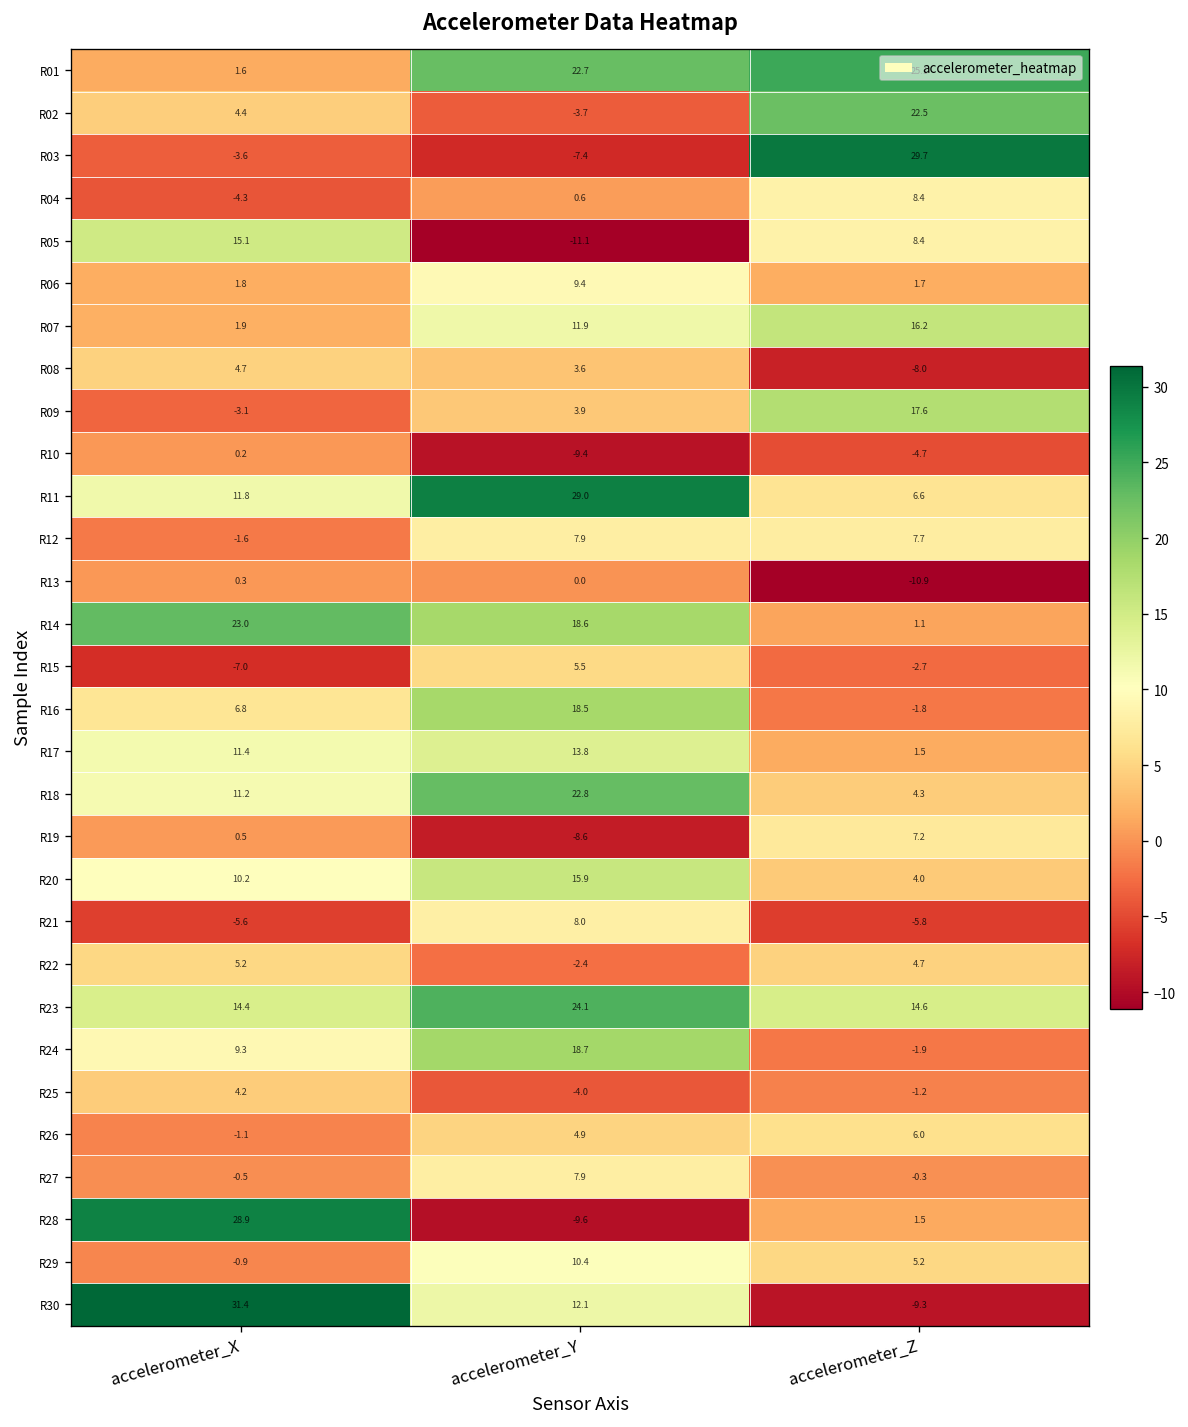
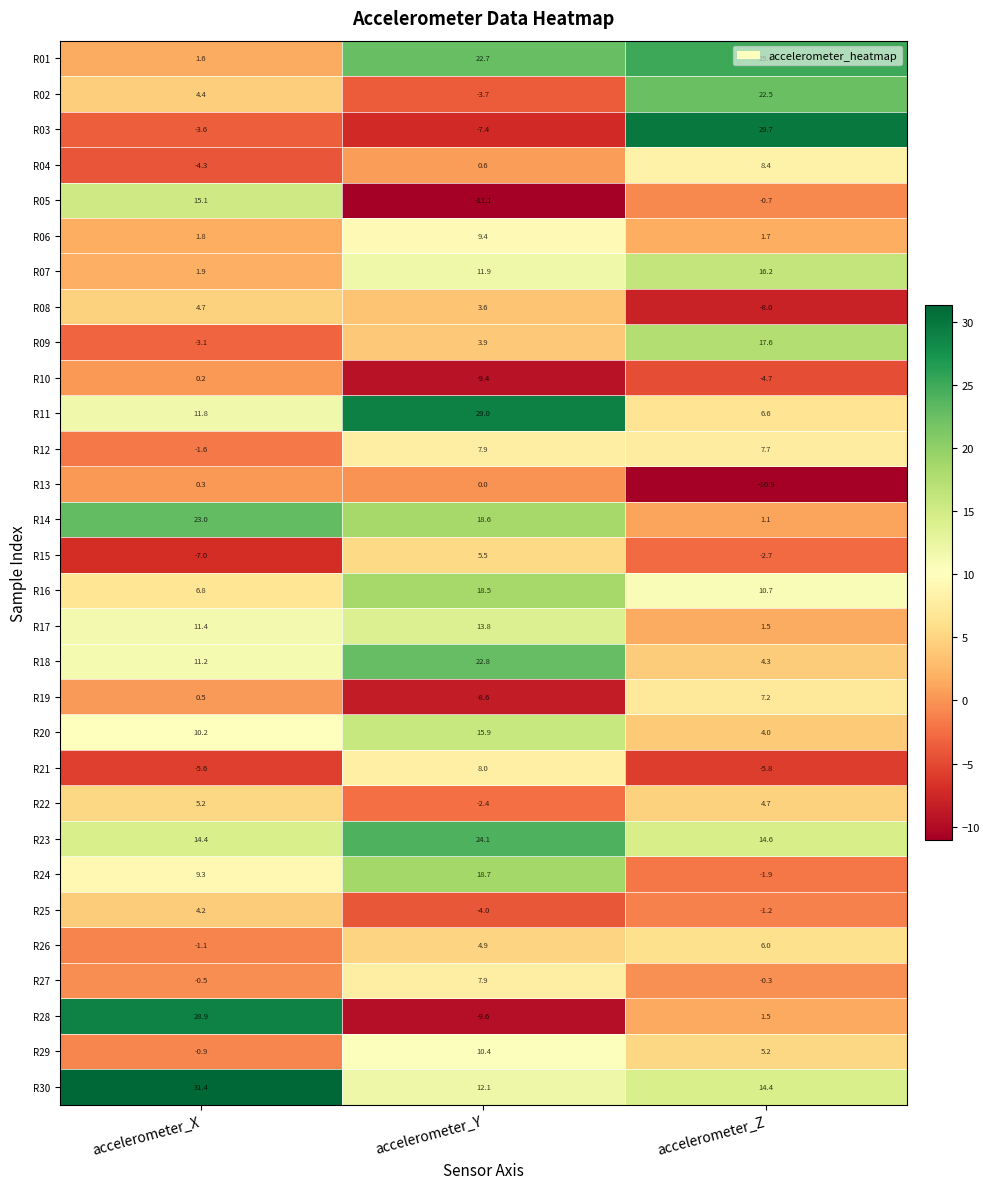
R05, accelerometer_Z: 8.4 -> -0.7
R16, accelerometer_Z: -1.8 -> 10.7
R30, accelerometer_Z: -9.3 -> 14.4
